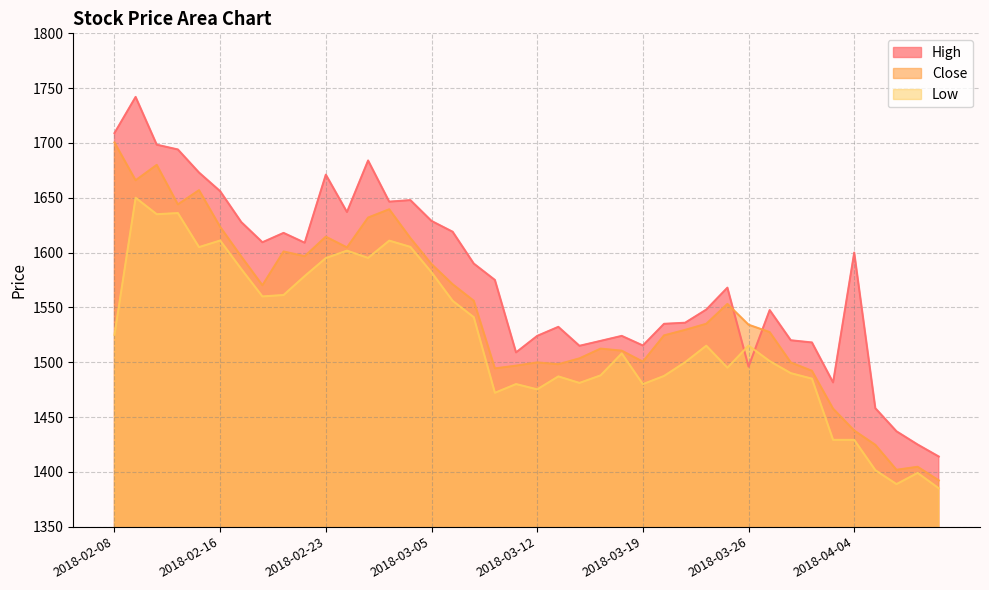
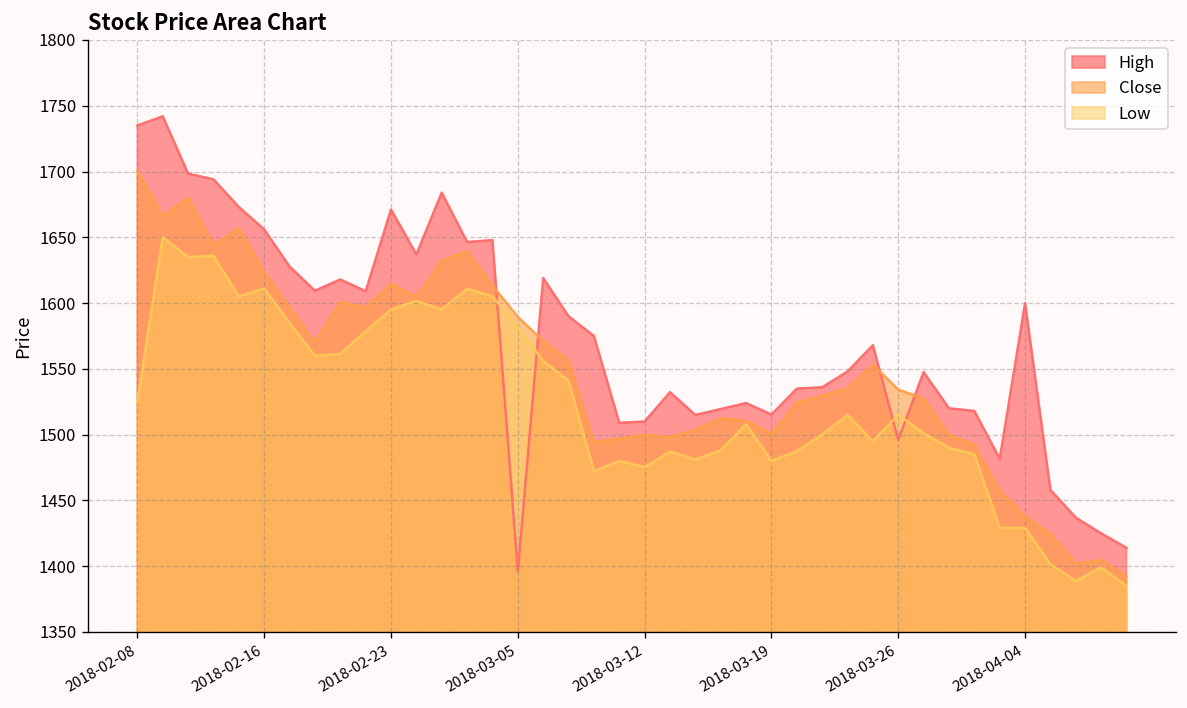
High, 2018-02-08: 1709 -> 1735
High, 2018-03-05: 1629 -> 1396
High, 2018-03-12: 1524 -> 1510
